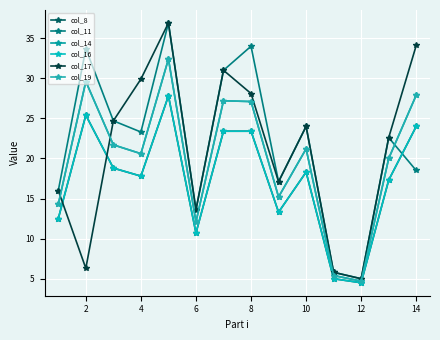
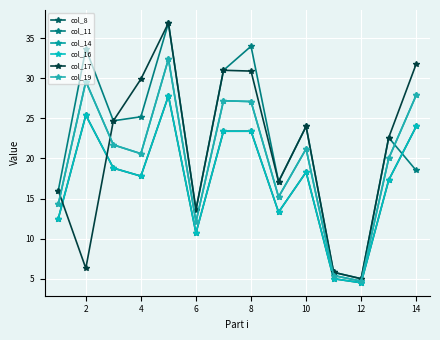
col_11, 4: 23 -> 25
col_17, 8: 28 -> 31
col_17, 14: 34 -> 32
